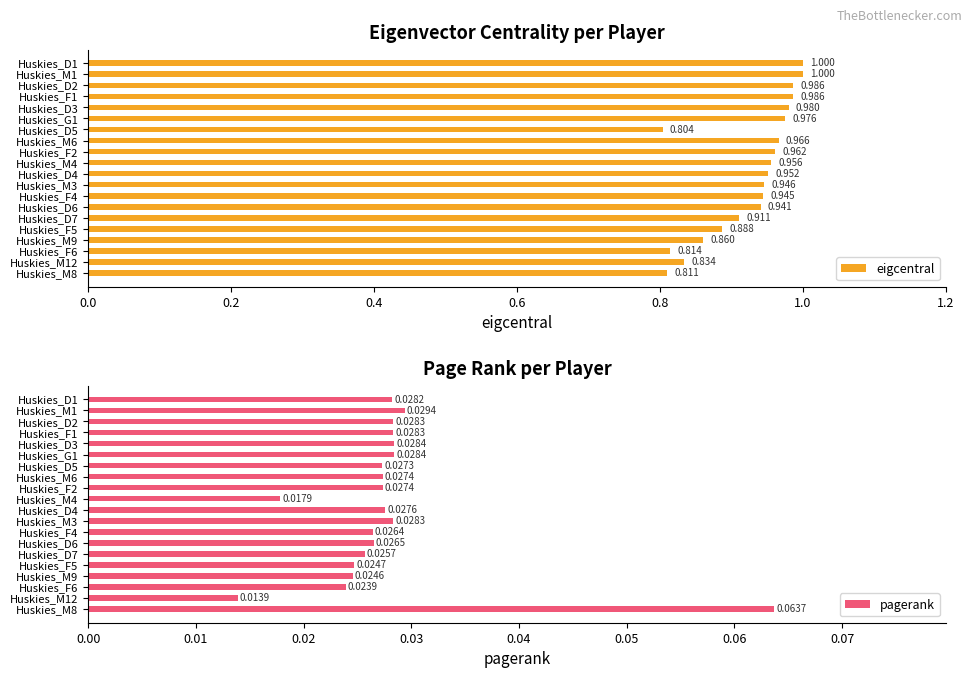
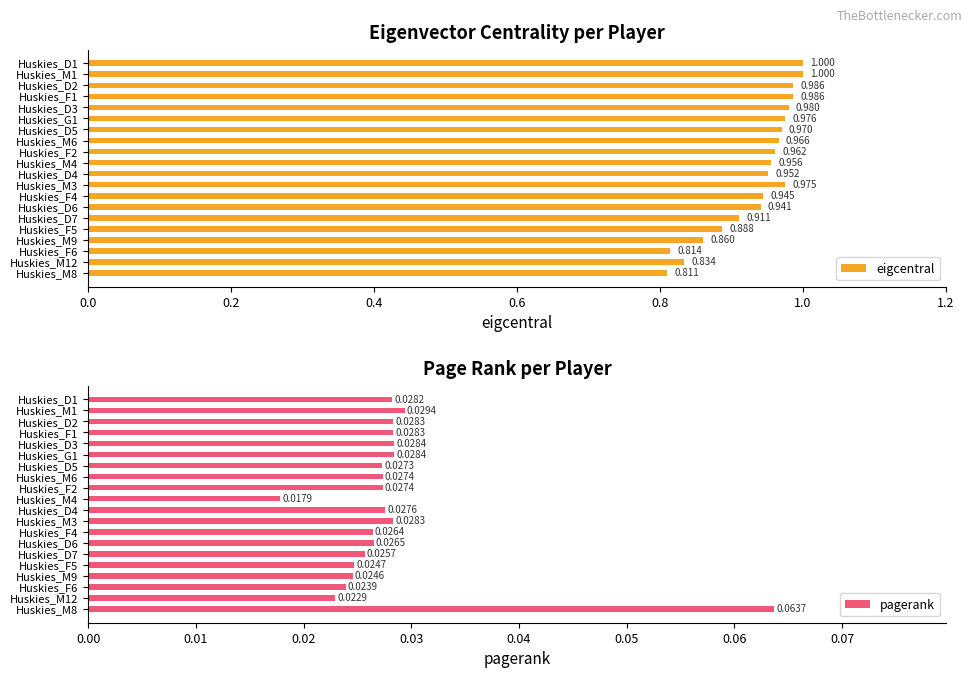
Eigenvector Centrality per Player, Huskies_D5: 0.804 -> 0.970
Eigenvector Centrality per Player, Huskies_M3: 0.946 -> 0.975
Page Rank per Player, Huskies_M12: 0.0139 -> 0.0229
